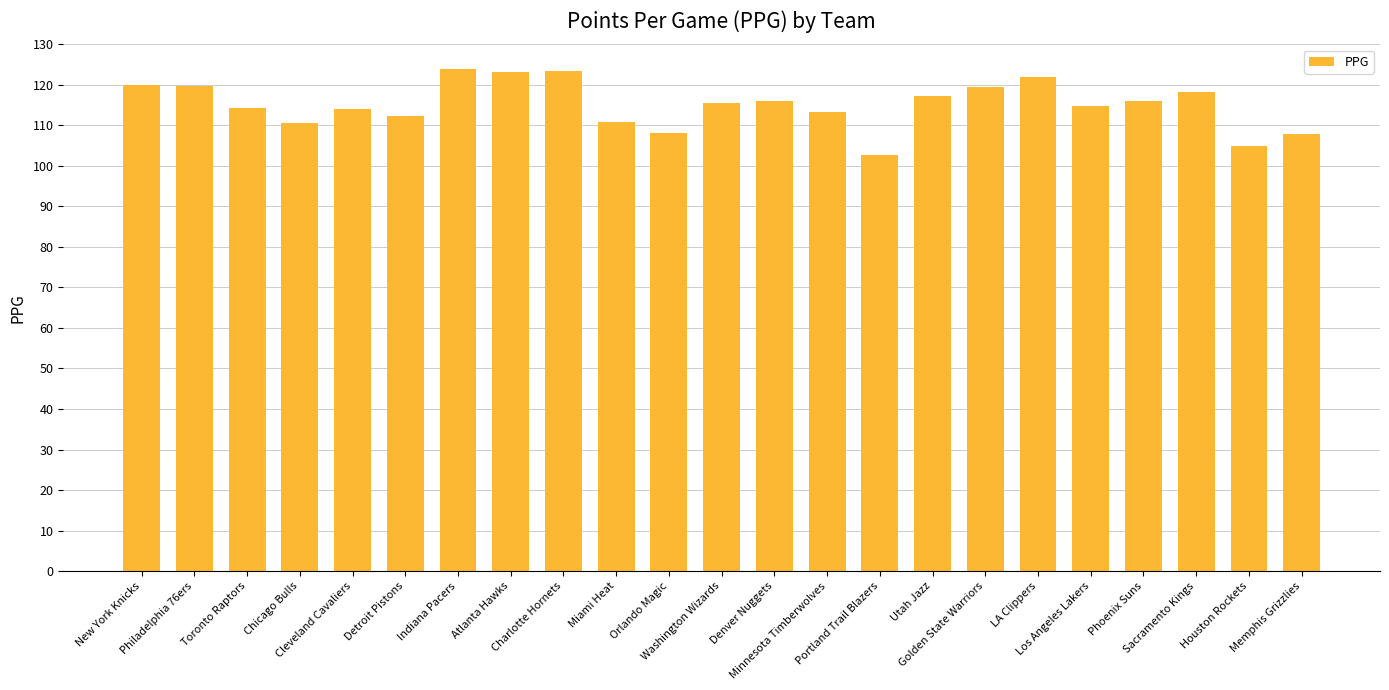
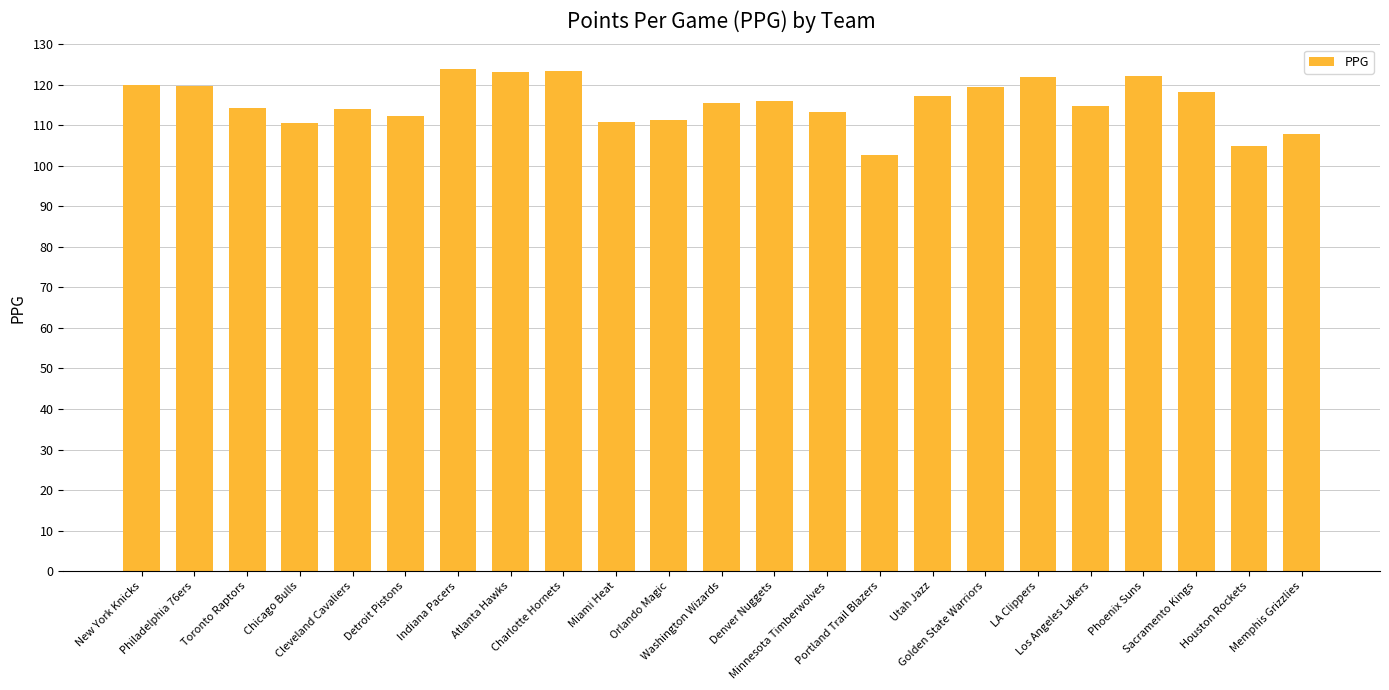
Orlando Magic: 108 -> 111
Phoenix Suns: 116 -> 122
